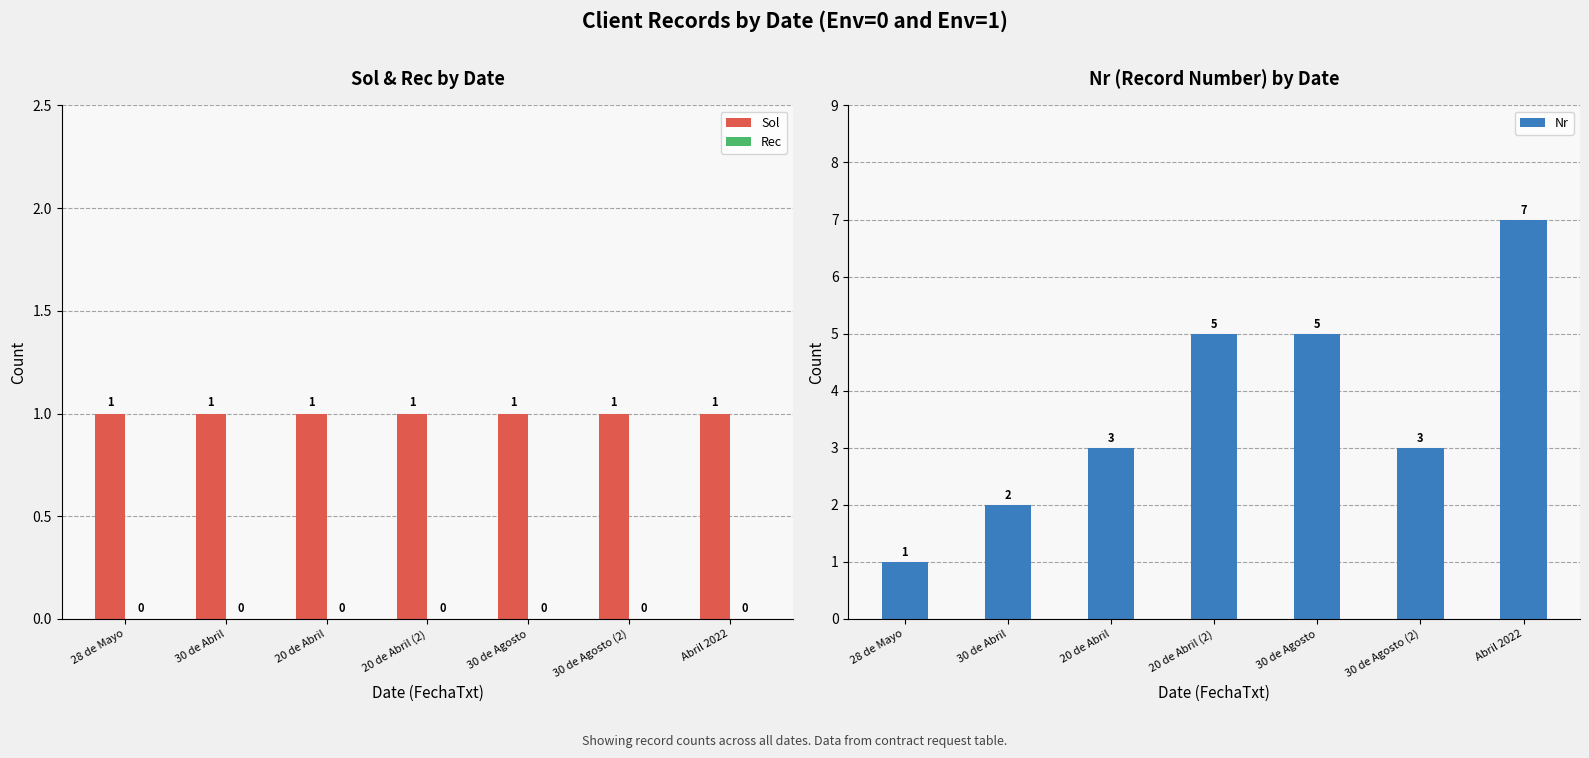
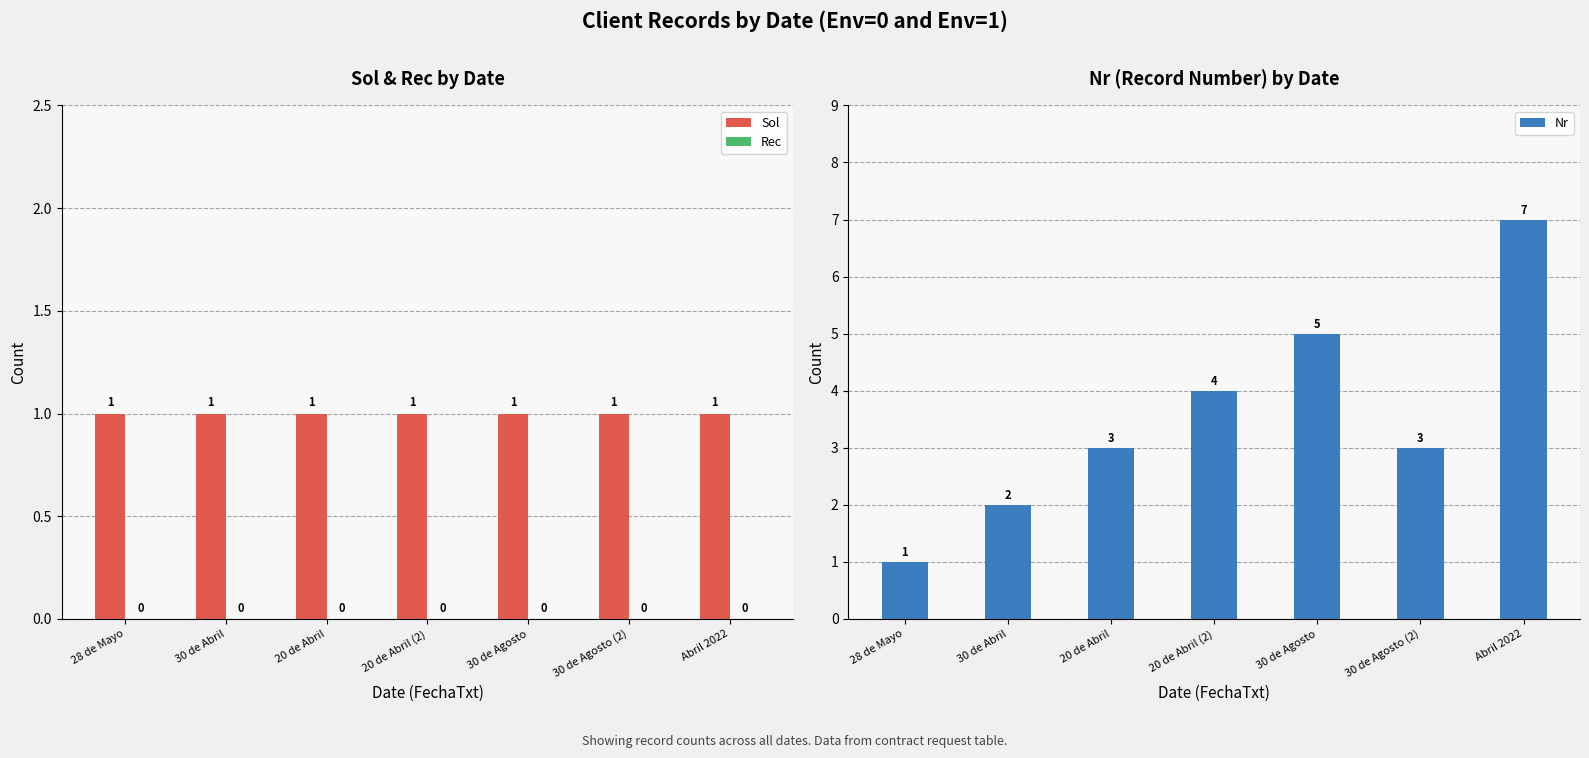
Nr (Record Number) by Date, 20 de Abril (2): 5 -> 4
